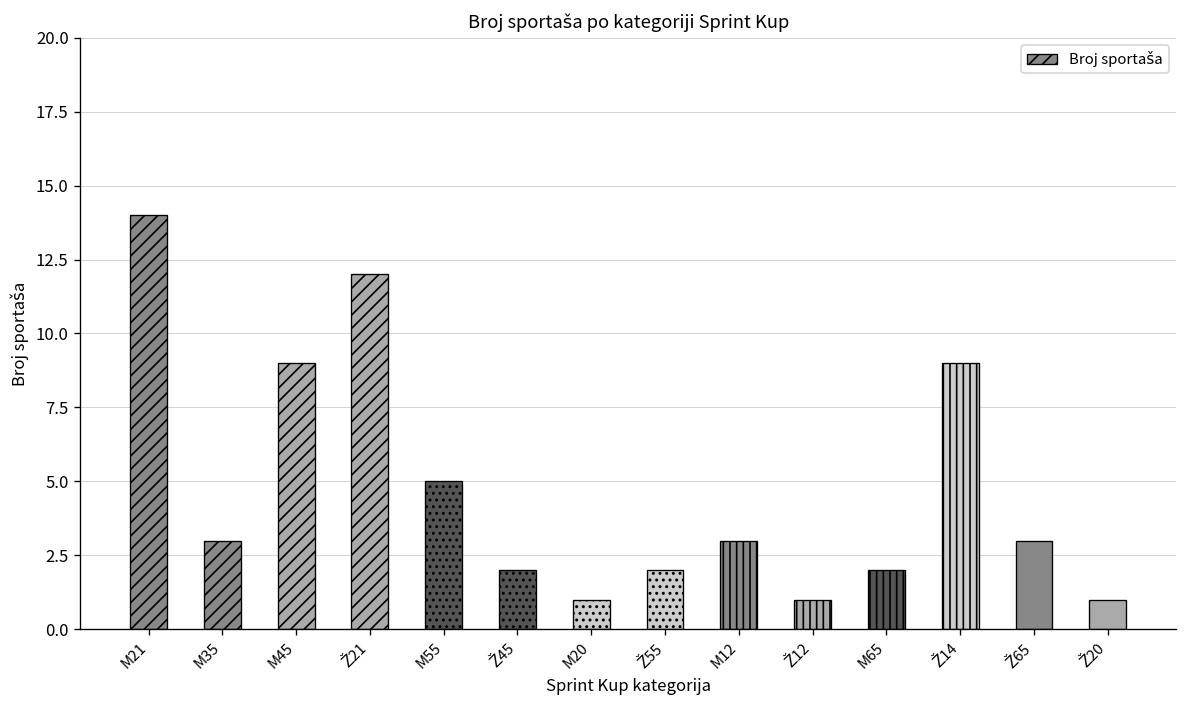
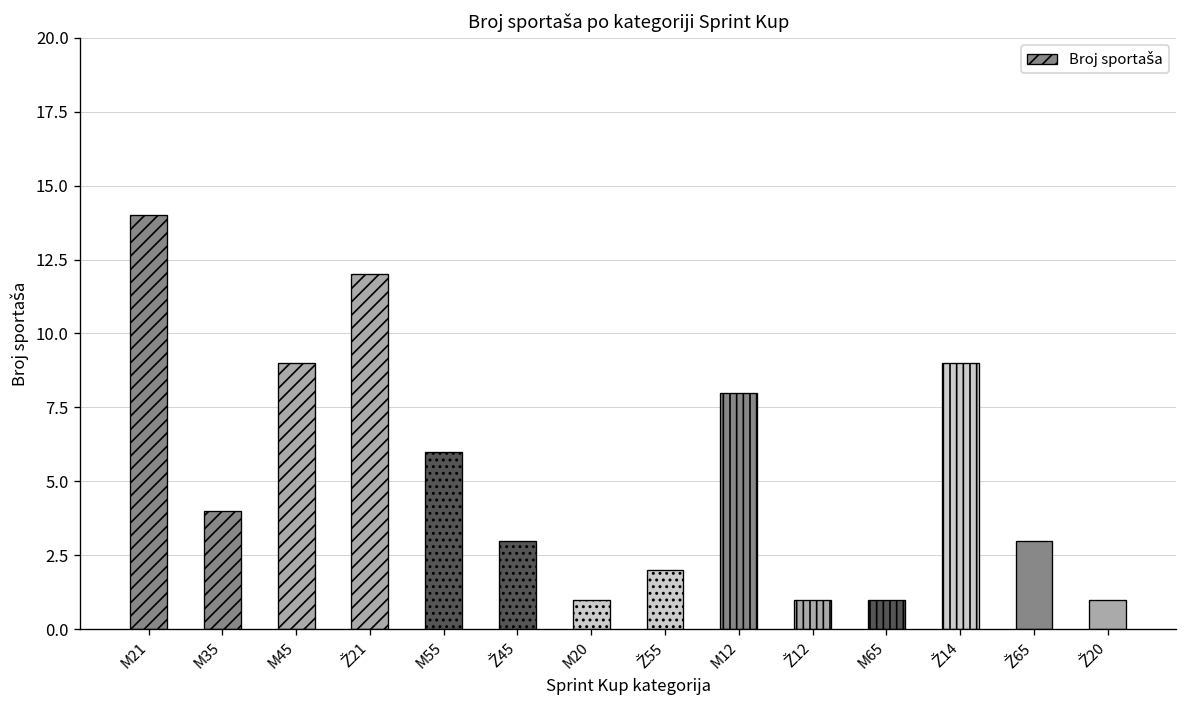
M35: 3 -> 4
M55: 5 -> 6
Ž45: 2 -> 3
M12: 3 -> 8
M65: 2 -> 1
